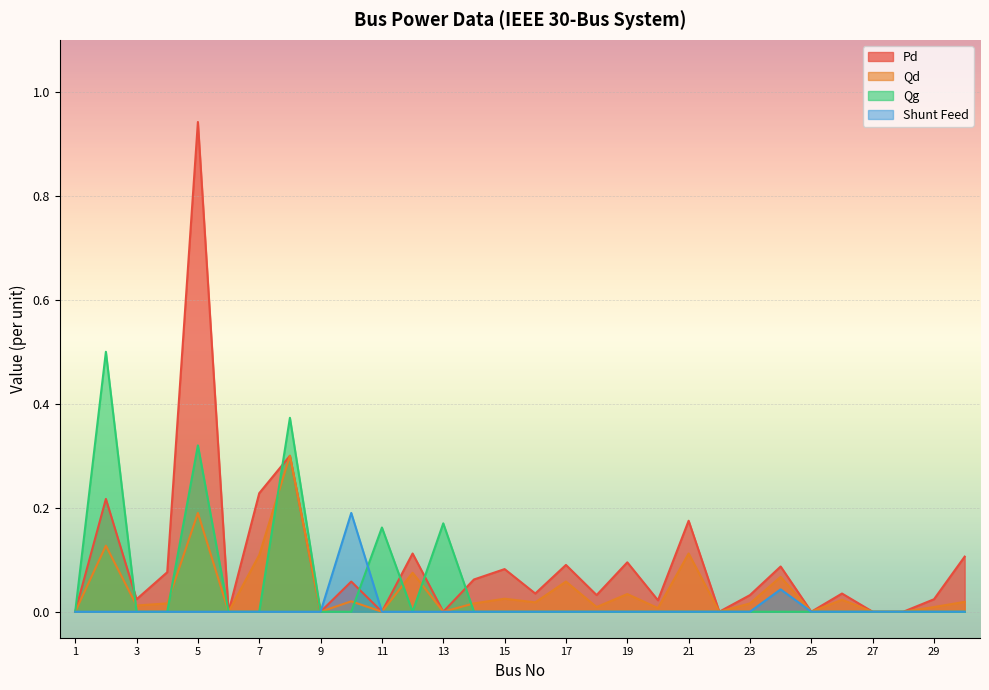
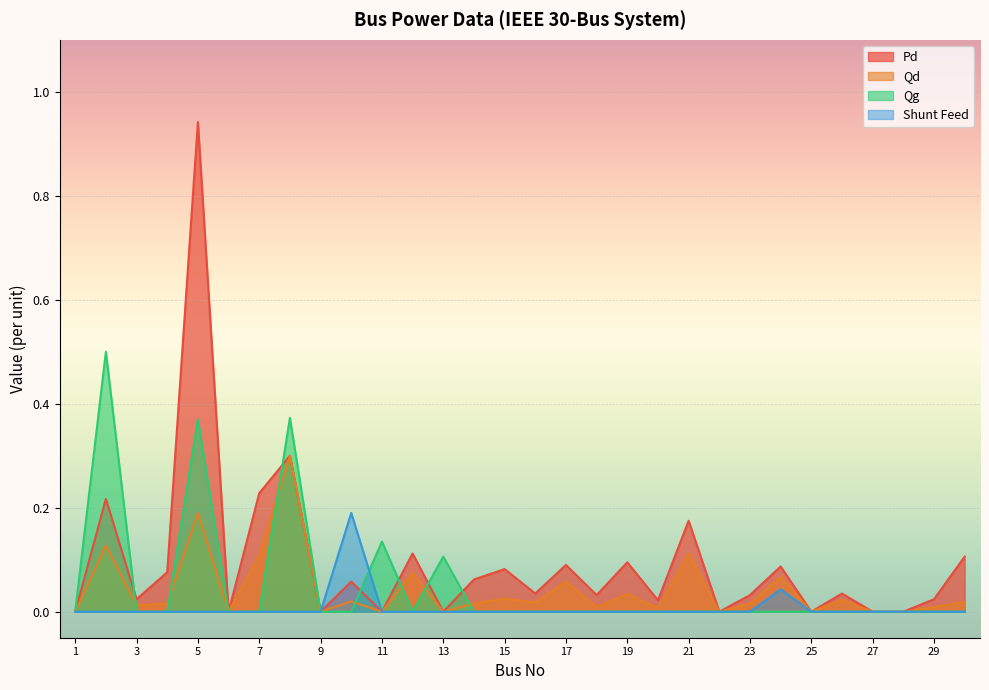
Qg, 5: 0.32 -> 0.37
Qg, 11: 0.16 -> 0.14
Qg, 13: 0.17 -> 0.11
